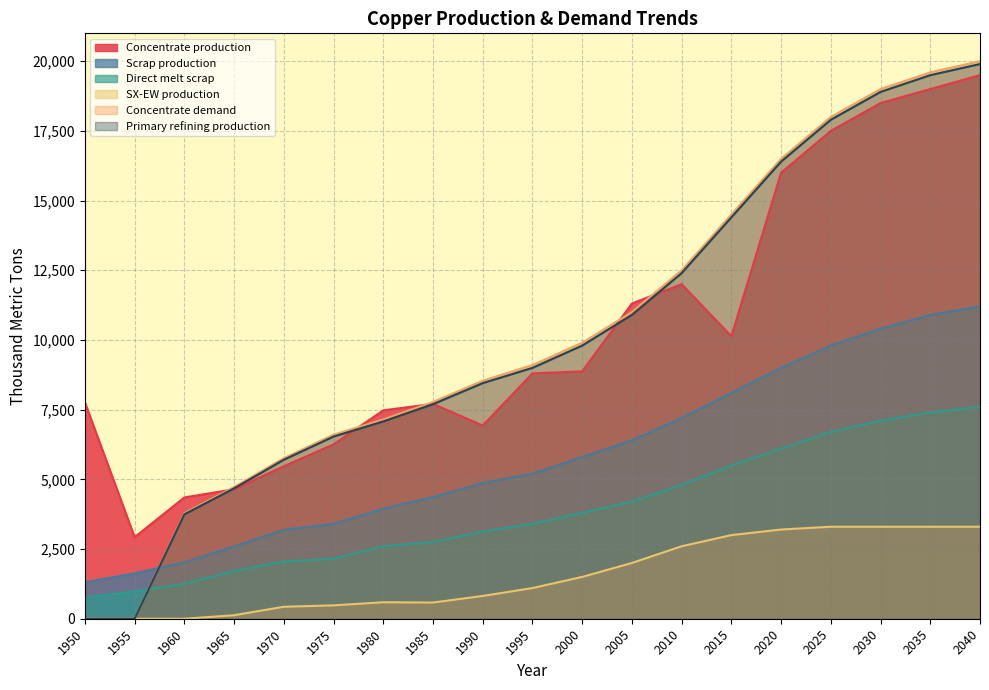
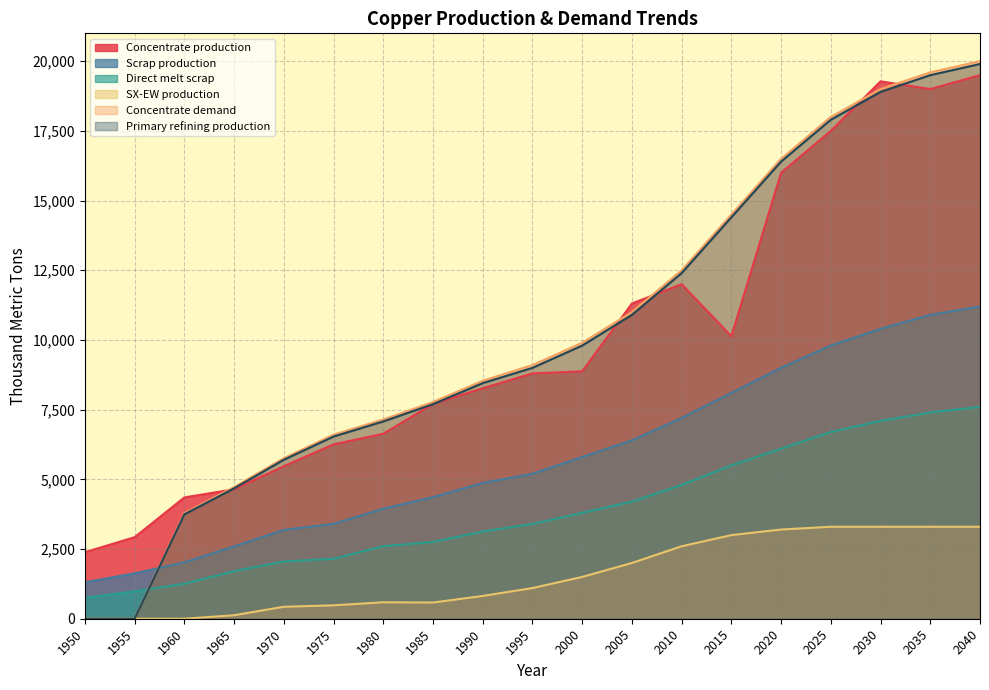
Concentrate production, 1950: 7,800 -> 2,400
Concentrate production, 1980: 7,500 -> 6,600
Concentrate production, 1990: 6,900 -> 8,300
Concentrate production, 2030: 18,500 -> 19,300
